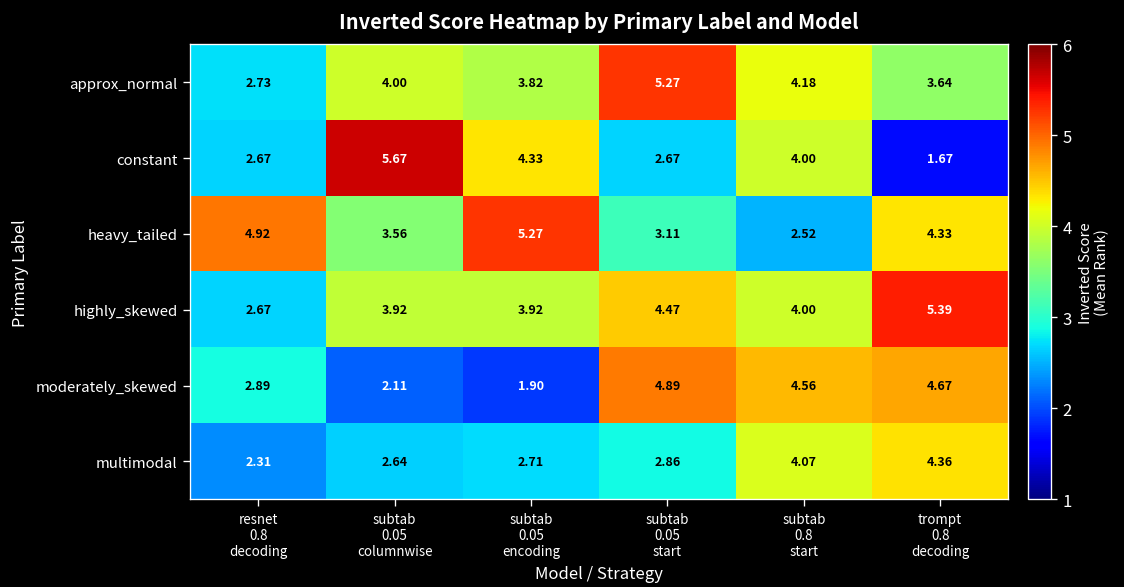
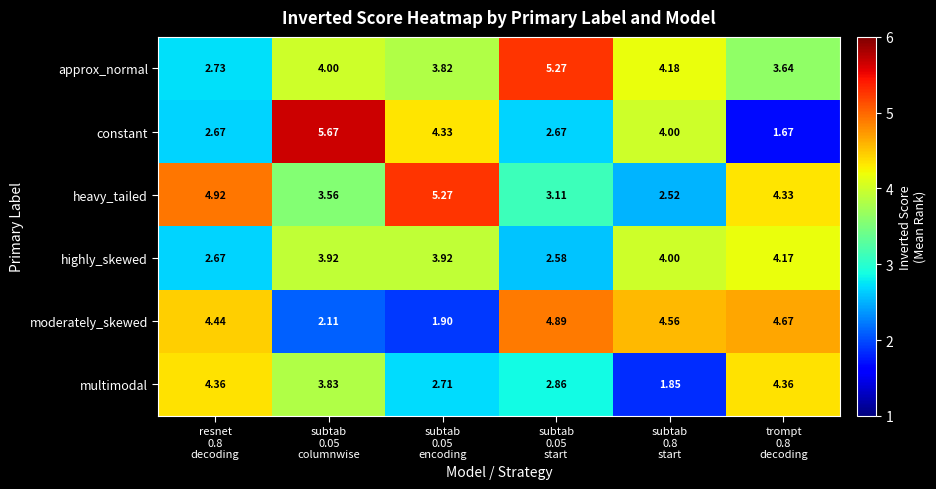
highly_skewed, subtab 0.05 start: 4.47 -> 2.58
highly_skewed, trompt 0.8 decoding: 5.39 -> 4.17
moderately_skewed, resnet 0.8 decoding: 2.89 -> 4.44
multimodal, resnet 0.8 decoding: 2.31 -> 4.36
multimodal, subtab 0.05 columnwise: 2.64 -> 3.83
multimodal, subtab 0.8 start: 4.07 -> 1.85
